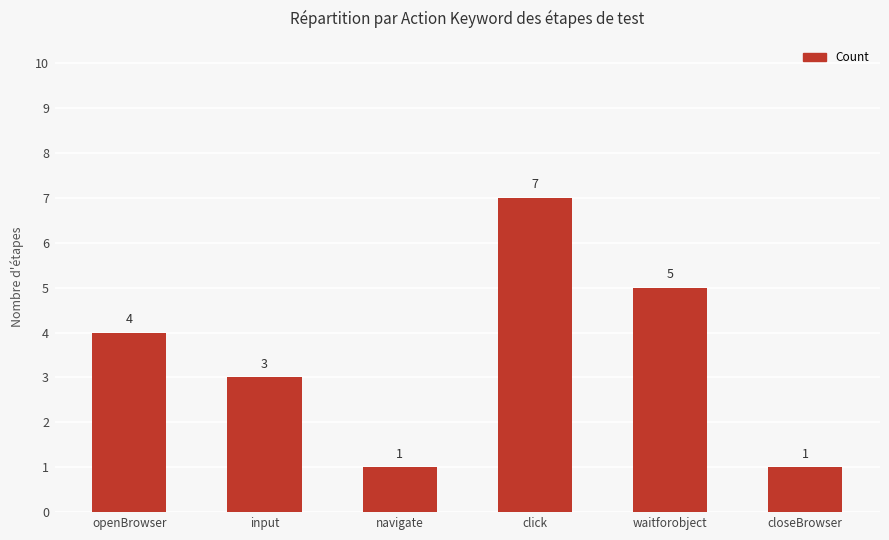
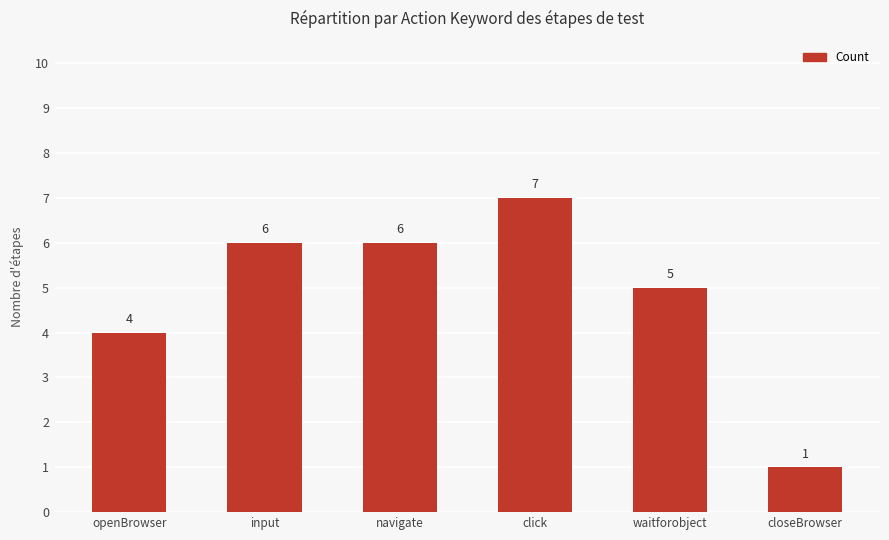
input: 3 -> 6
navigate: 1 -> 6
